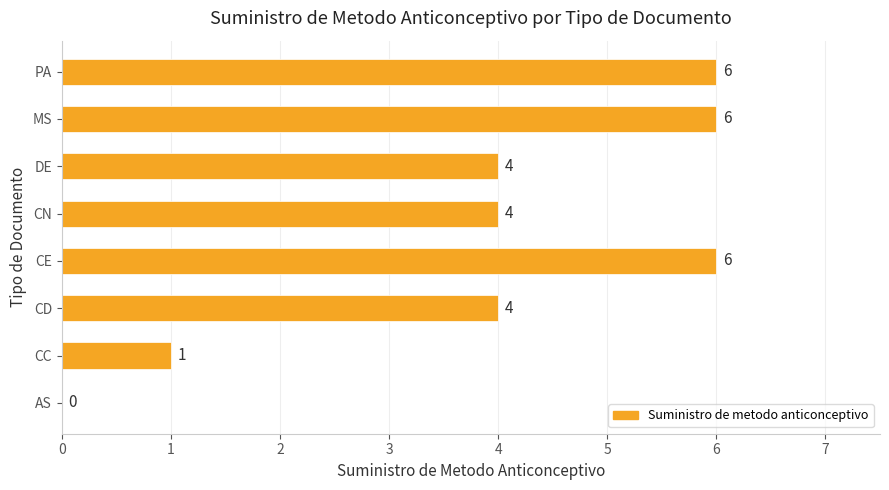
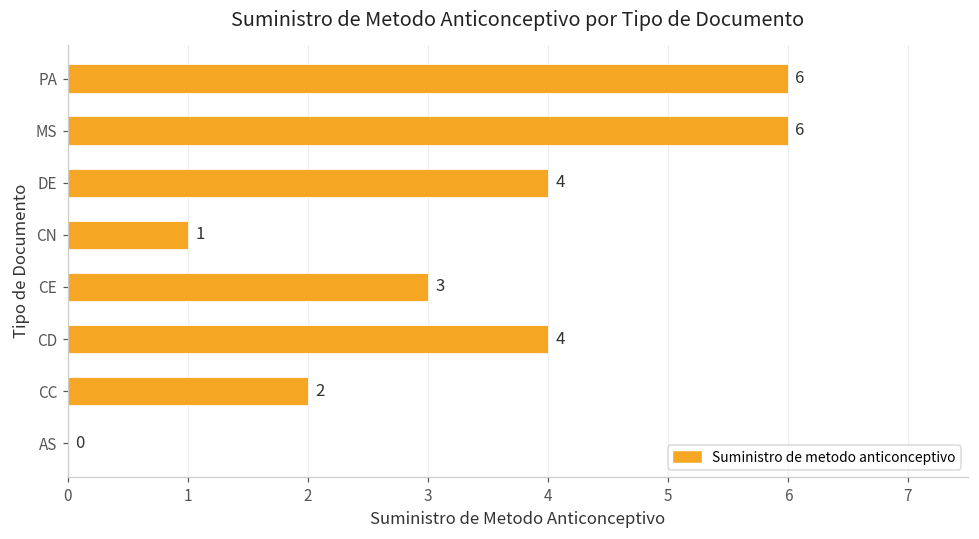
CN: 4 -> 1
CE: 6 -> 3
CC: 1 -> 2
